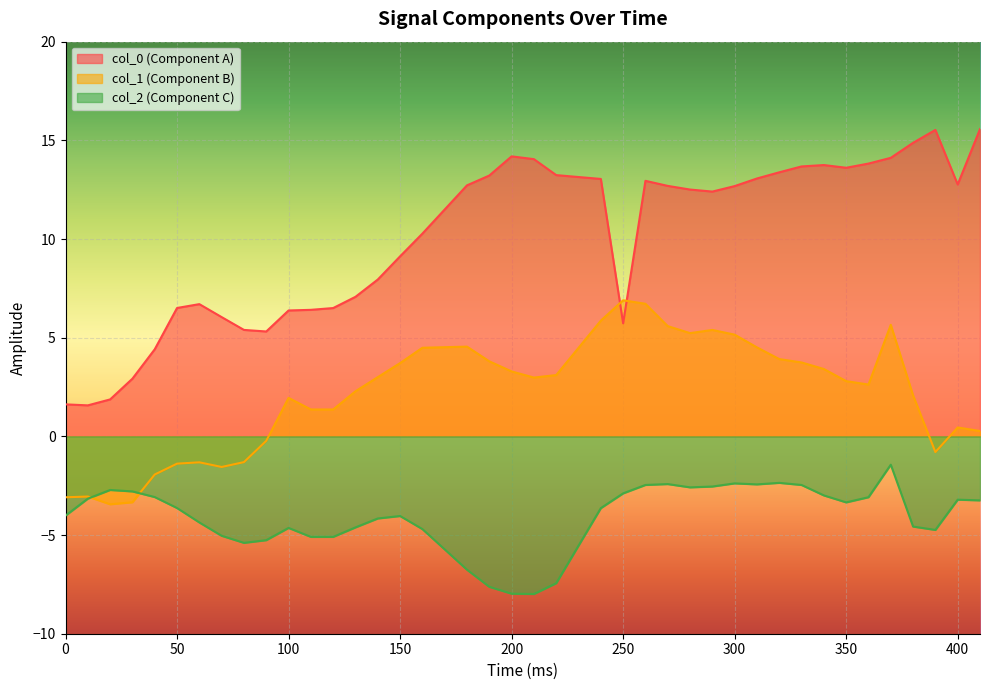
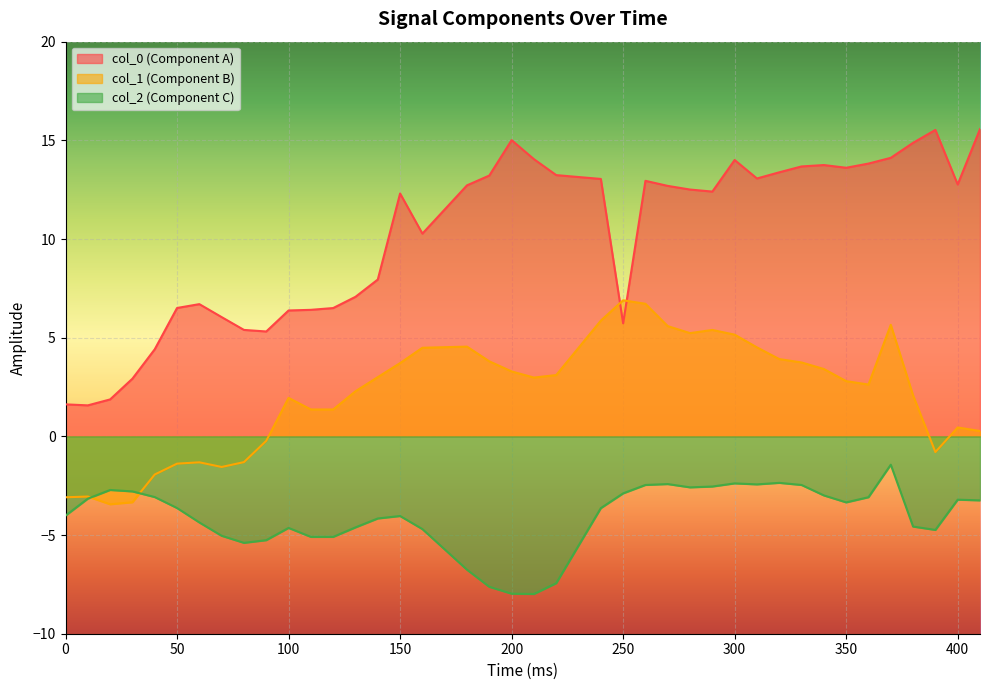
col_0 (Component A), 150: 9.1 -> 12.3
col_0 (Component A), 200: 14.2 -> 15.0
col_0 (Component A), 300: 12.7 -> 14.0
